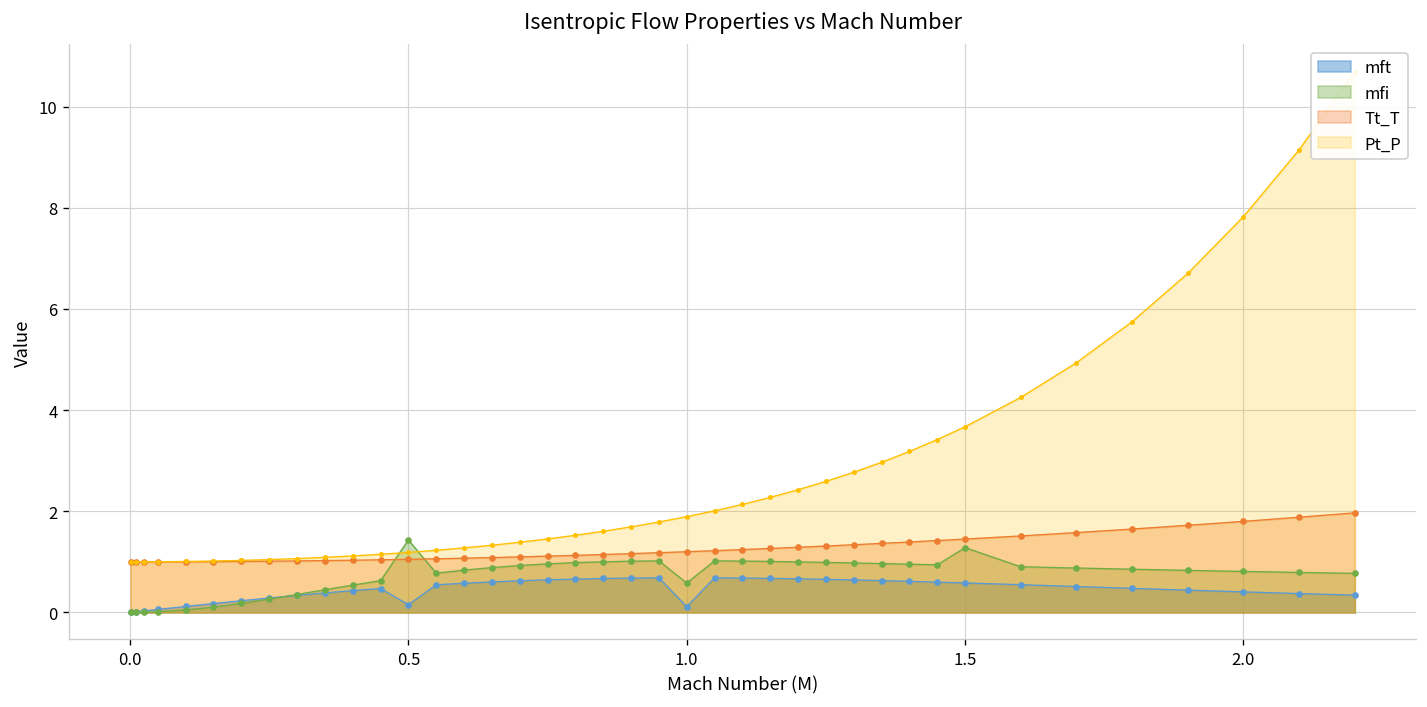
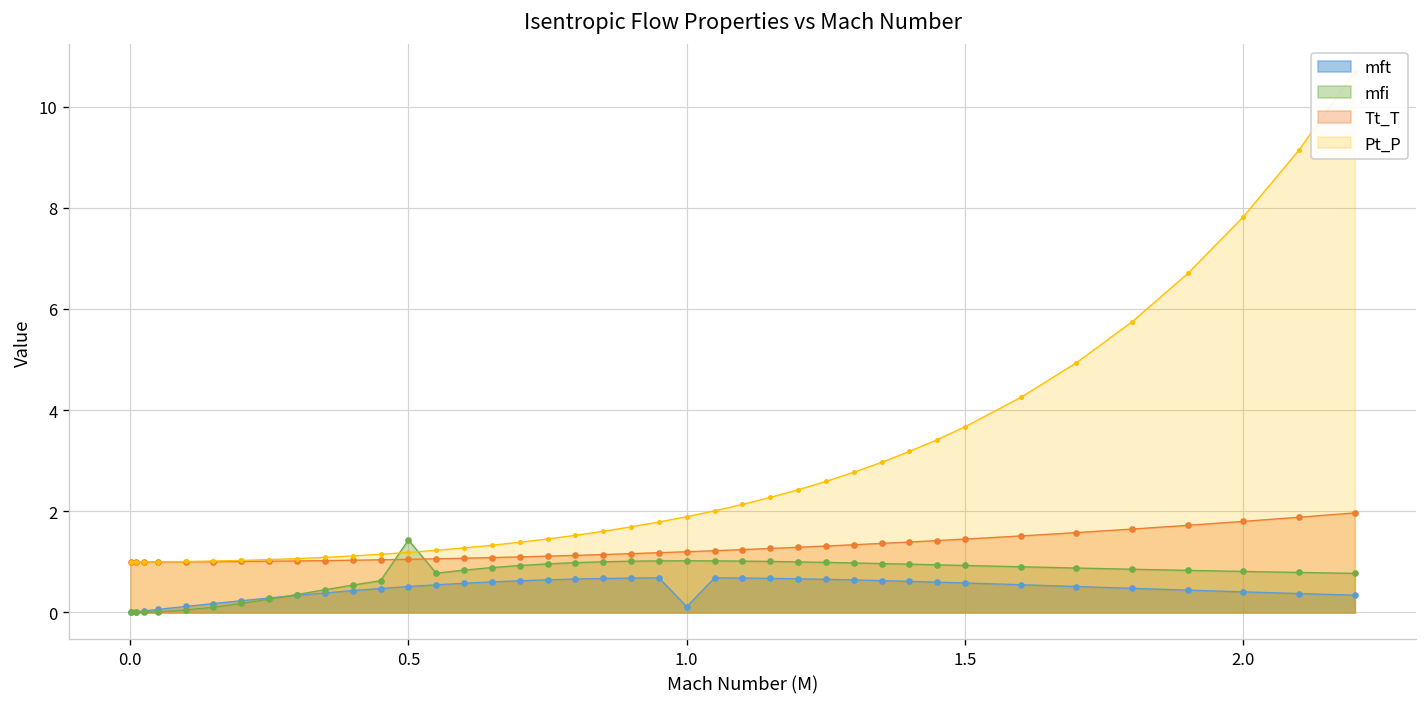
mft, 0.5: 0.2 -> 0.5
mfi, 1.0: 0.6 -> 1.0
mfi, 1.5: 1.3 -> 0.9
